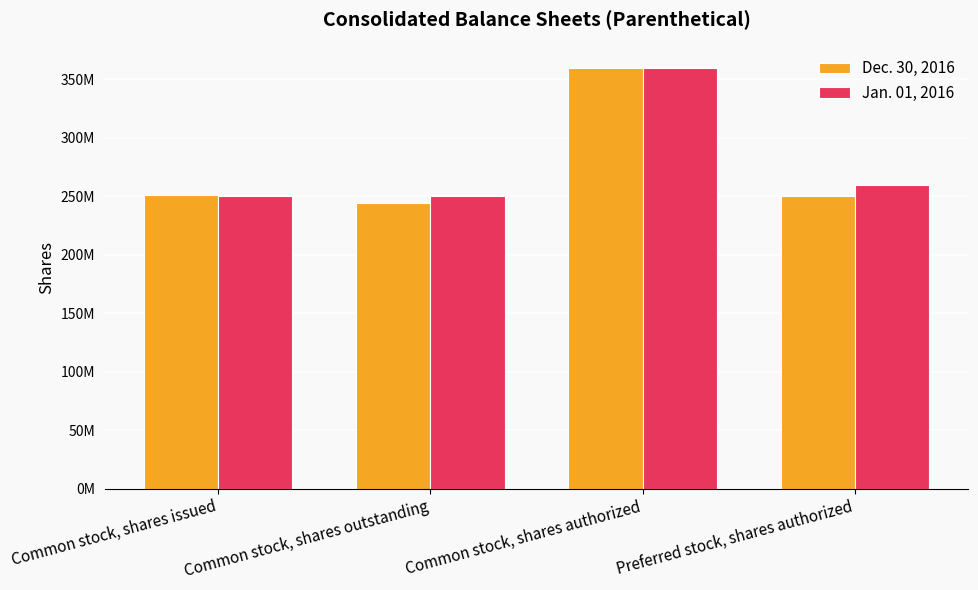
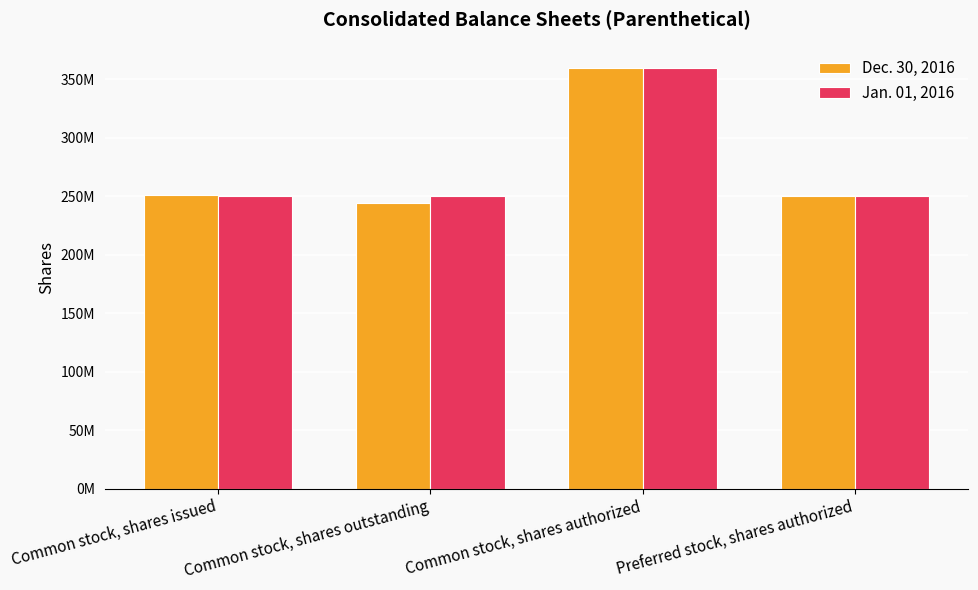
Jan. 01, 2016, Preferred stock, shares authorized: 260000000 -> 251000000
